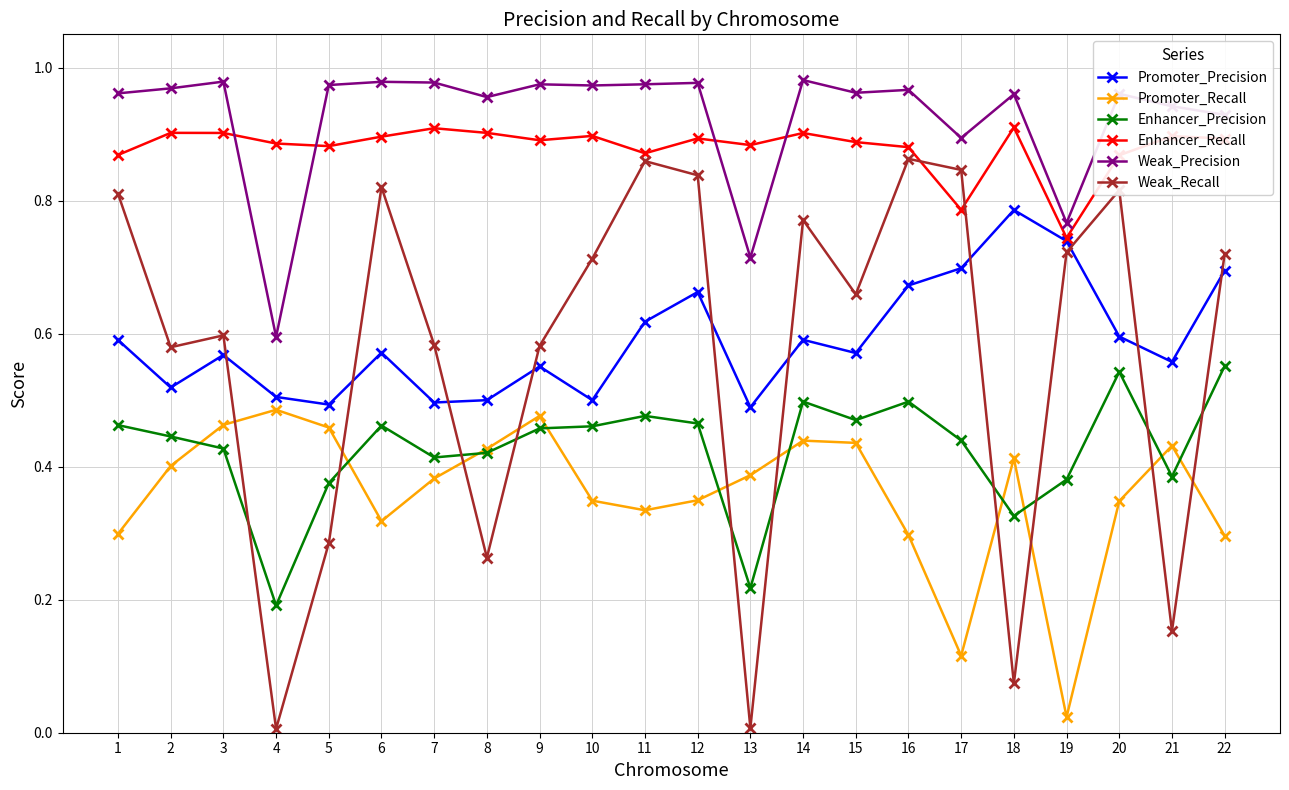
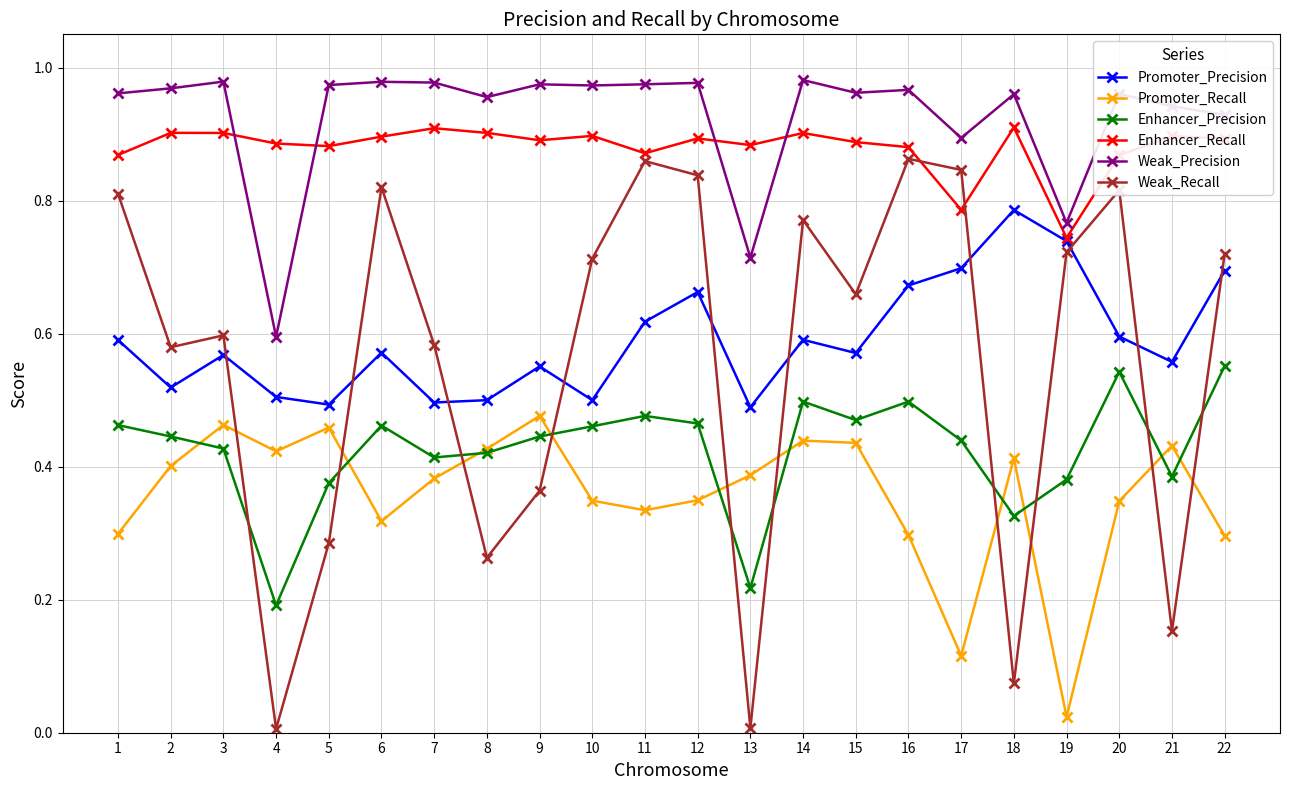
Promoter_Recall, 4: 0.49 -> 0.42
Enhancer_Precision, 9: 0.46 -> 0.45
Weak_Recall, 9: 0.58 -> 0.36
